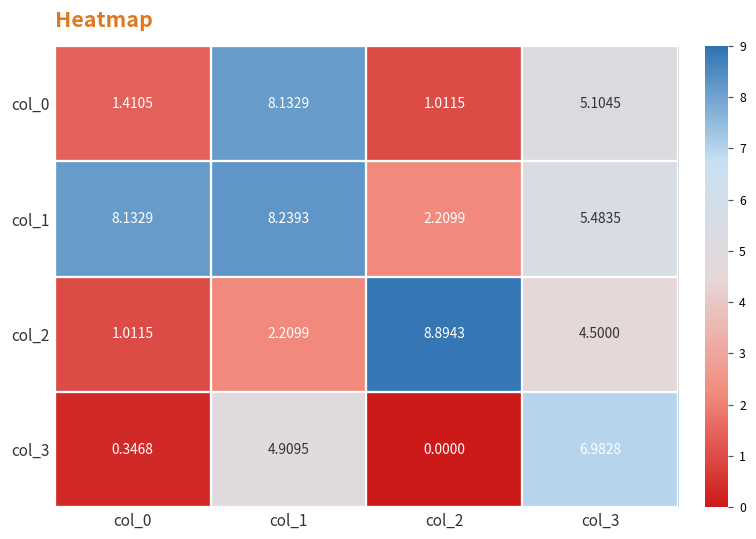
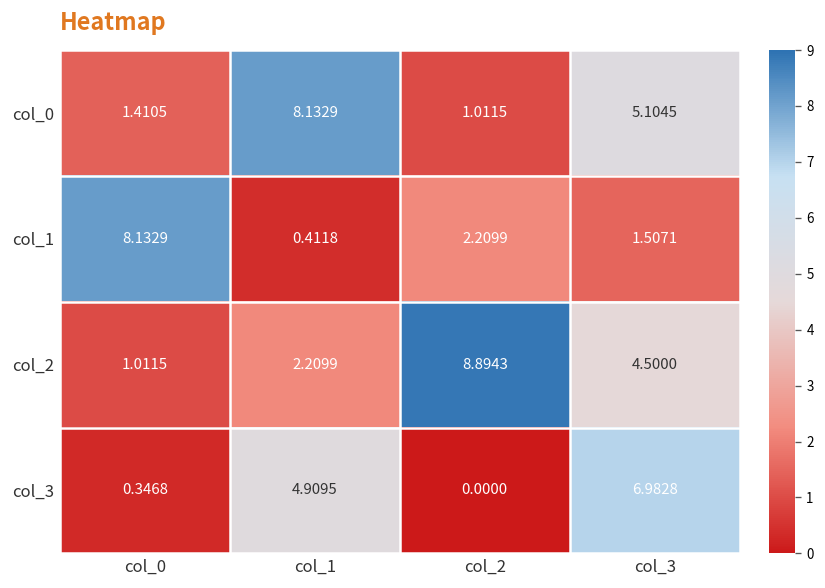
col_1, col_1: 8.2393 -> 0.4118
col_1, col_3: 5.4835 -> 1.5071
